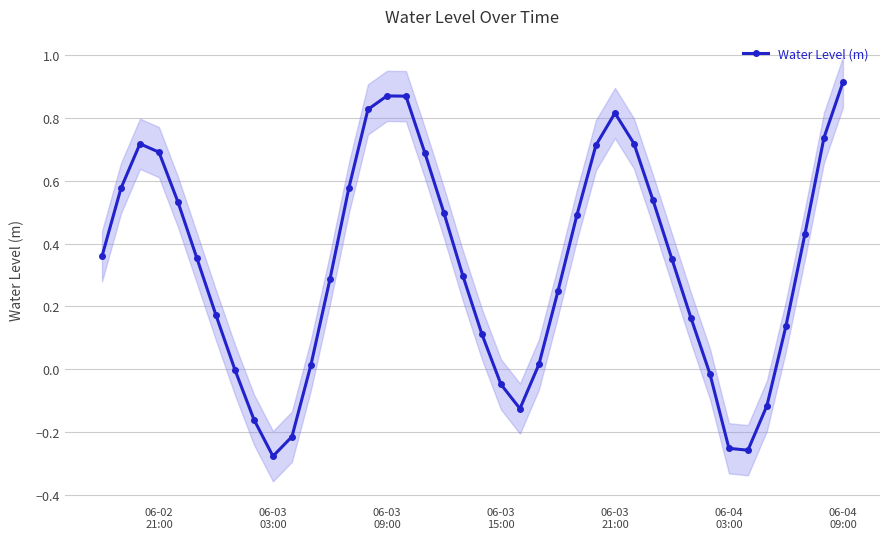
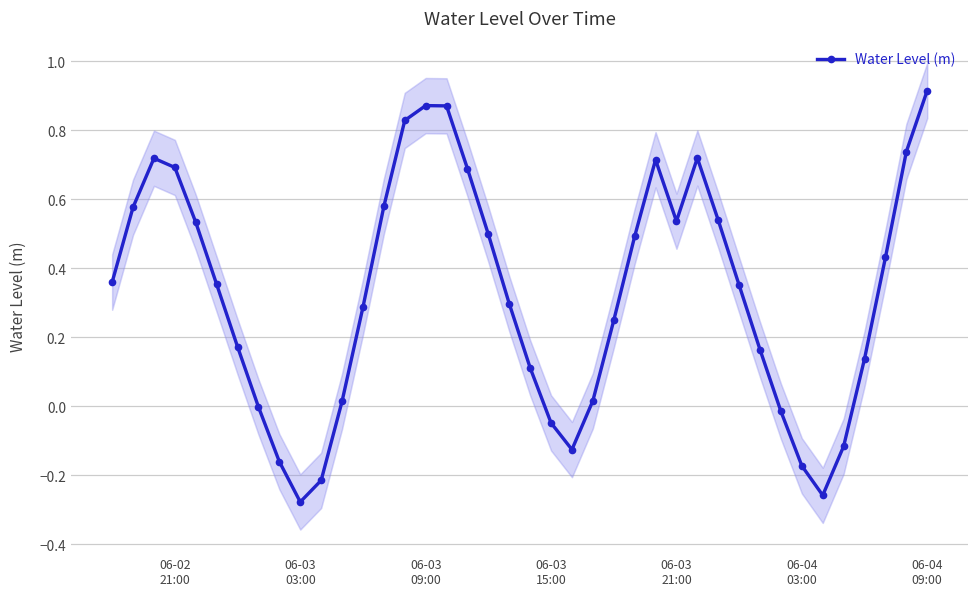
Water Level (m), 06-03 21:00: 0.82 -> 0.54
Water Level (m), 06-04 03:00: -0.25 -> -0.17
